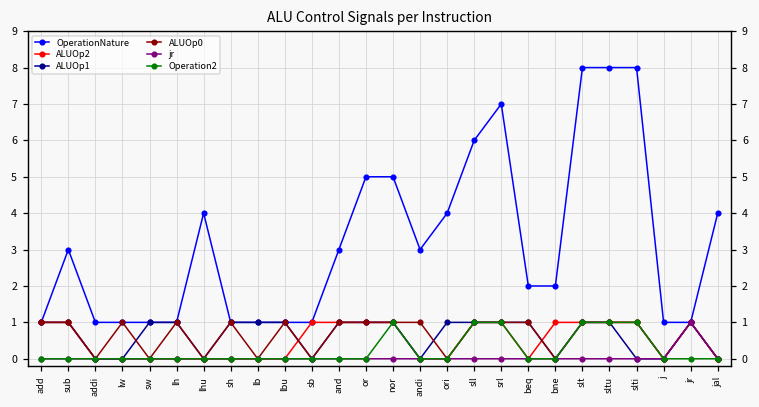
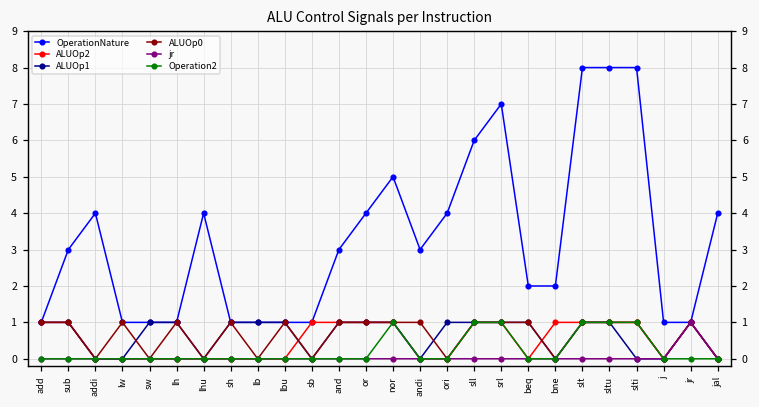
OperationNature, addi: 1 -> 4
OperationNature, or: 5 -> 4
